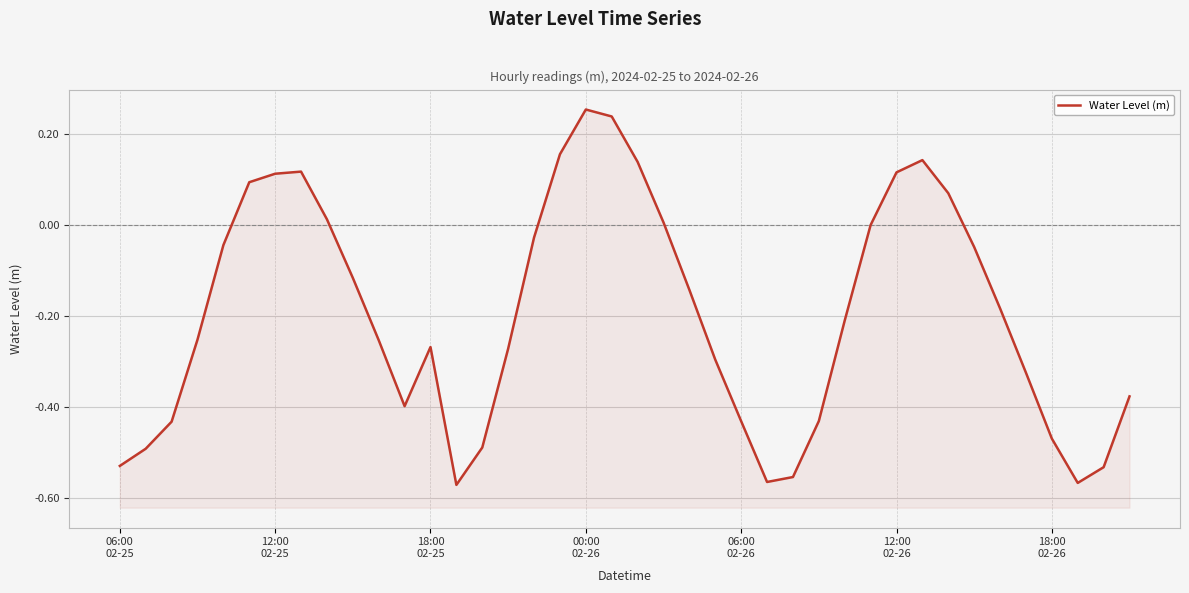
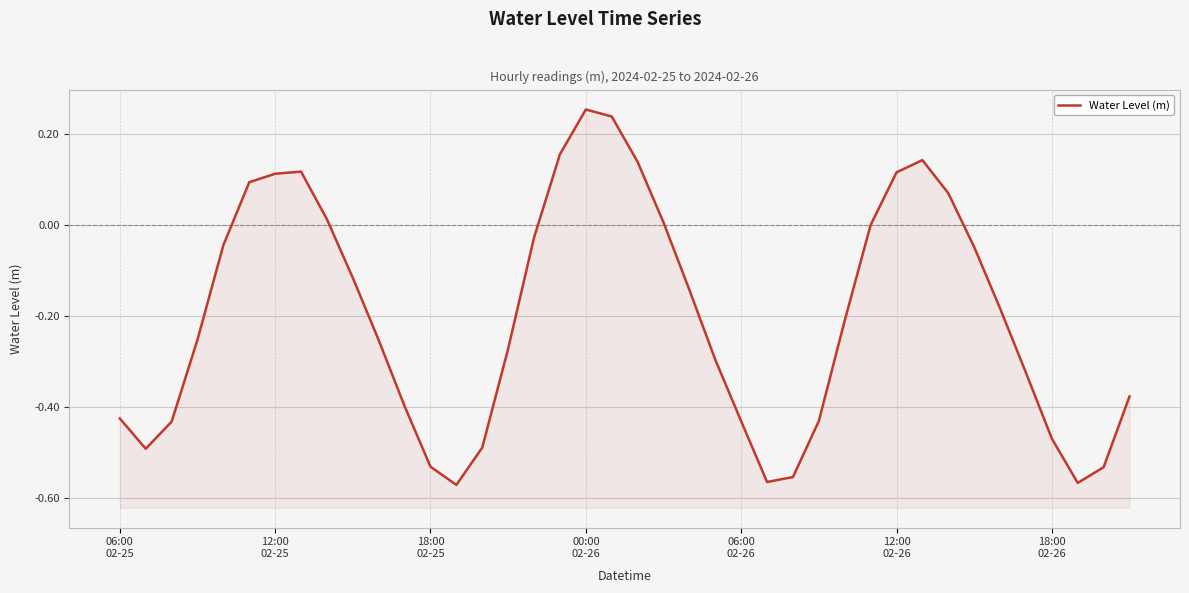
06:00 02-25: -0.53 -> -0.43
18:00 02-25: -0.27 -> -0.53
